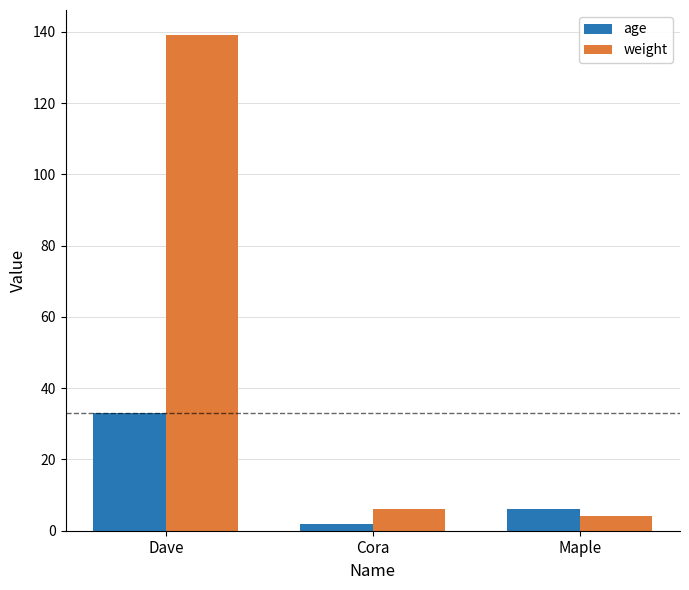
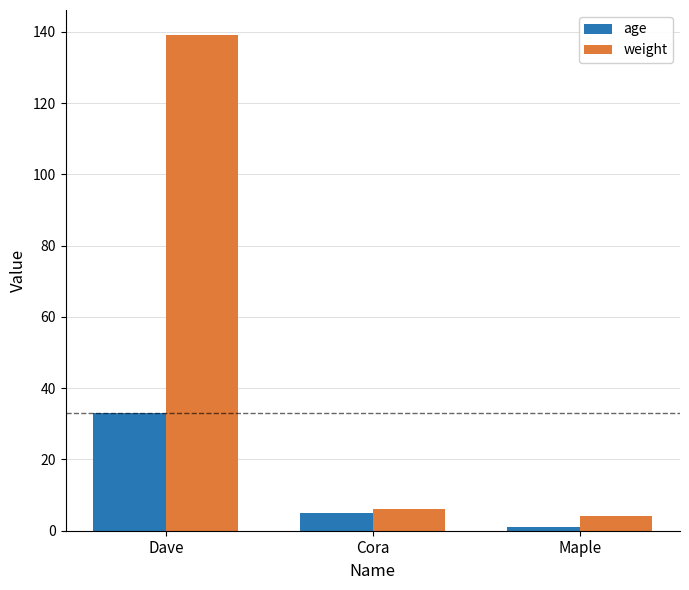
age, Cora: 2 -> 5
age, Maple: 6 -> 1
